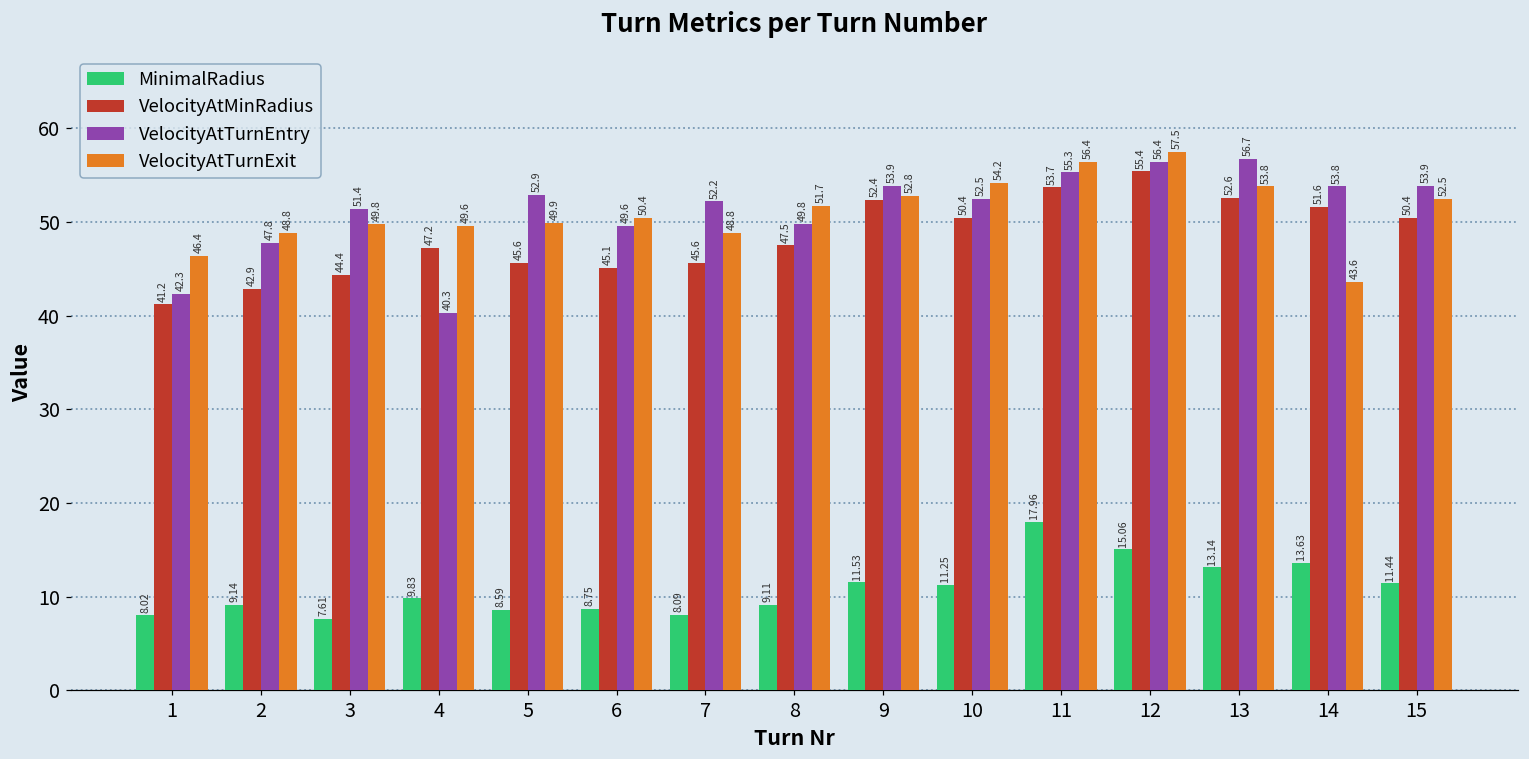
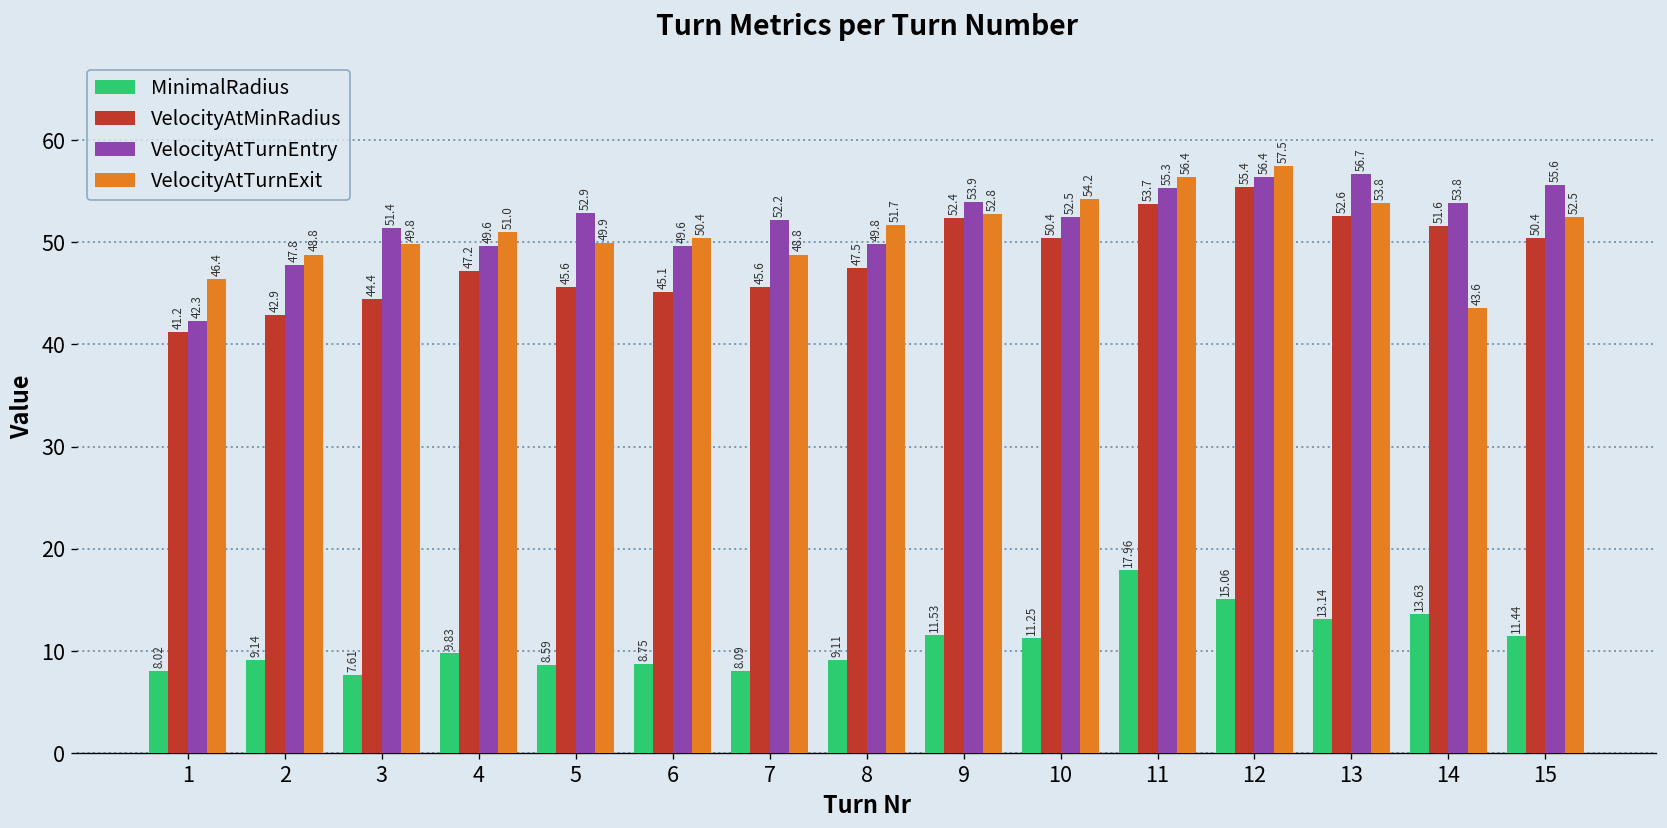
VelocityAtTurnEntry, 4: 40.3 -> 49.6
VelocityAtTurnExit, 4: 49.6 -> 51.0
VelocityAtTurnEntry, 15: 53.9 -> 55.6
